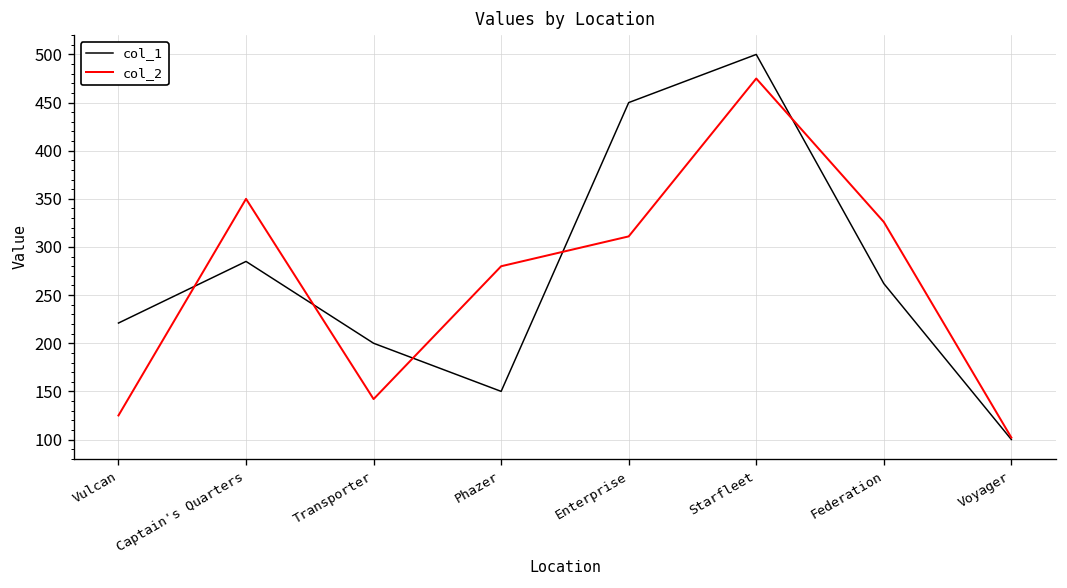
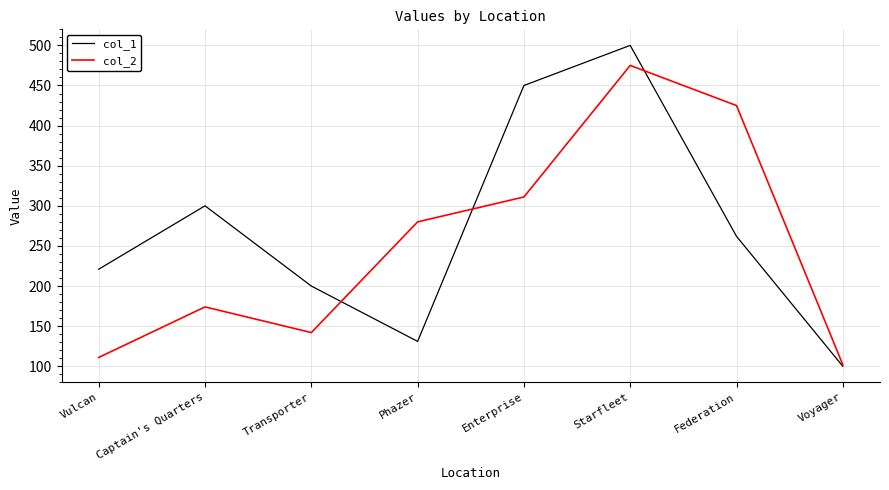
col_2, Vulcan: 130 -> 110
col_1, Captain's Quarters: 290 -> 300
col_2, Captain's Quarters: 350 -> 170
col_1, Phazer: 150 -> 130
col_2, Federation: 330 -> 430
